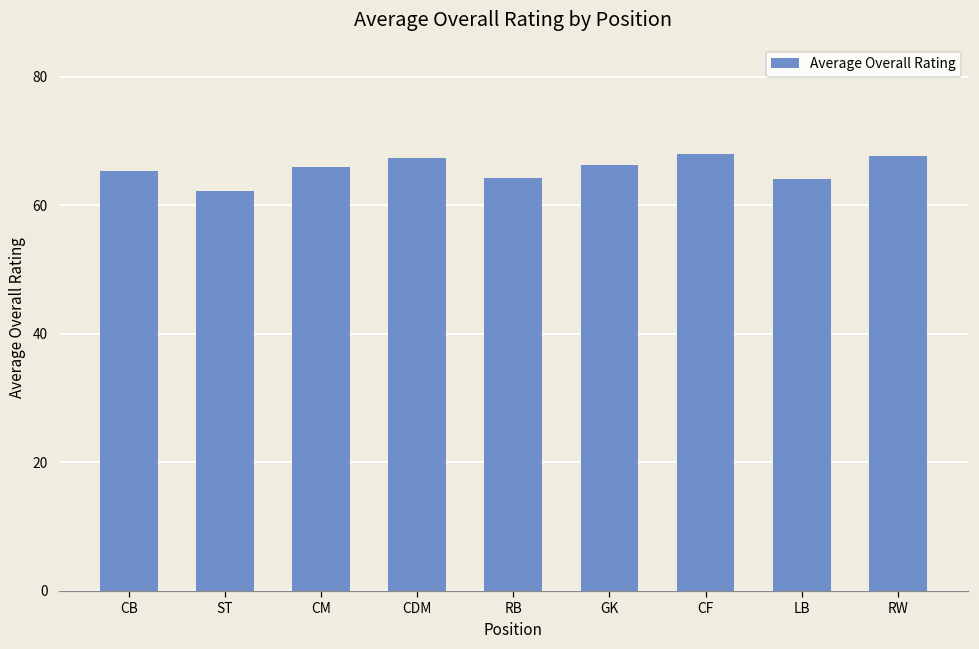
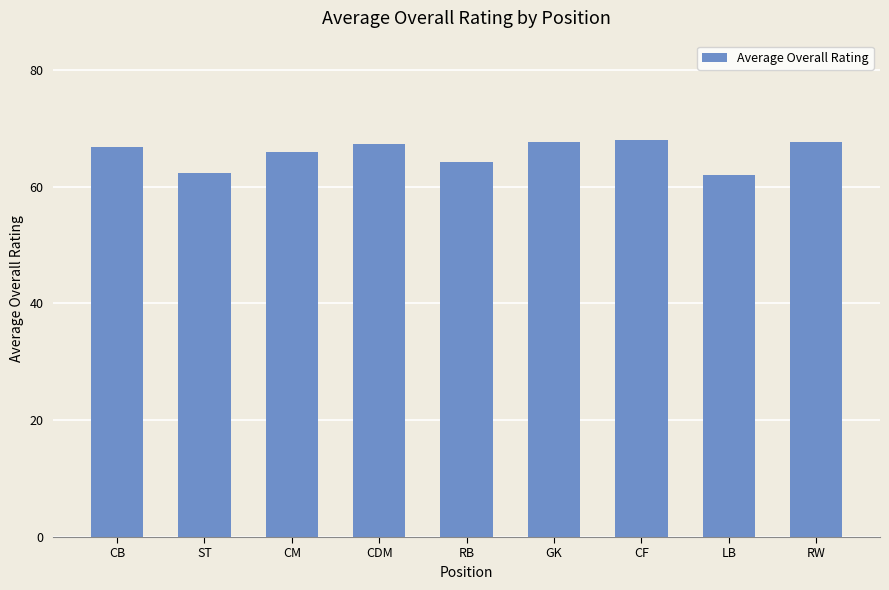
CB: 65 -> 67
GK: 66 -> 68
LB: 64 -> 62
